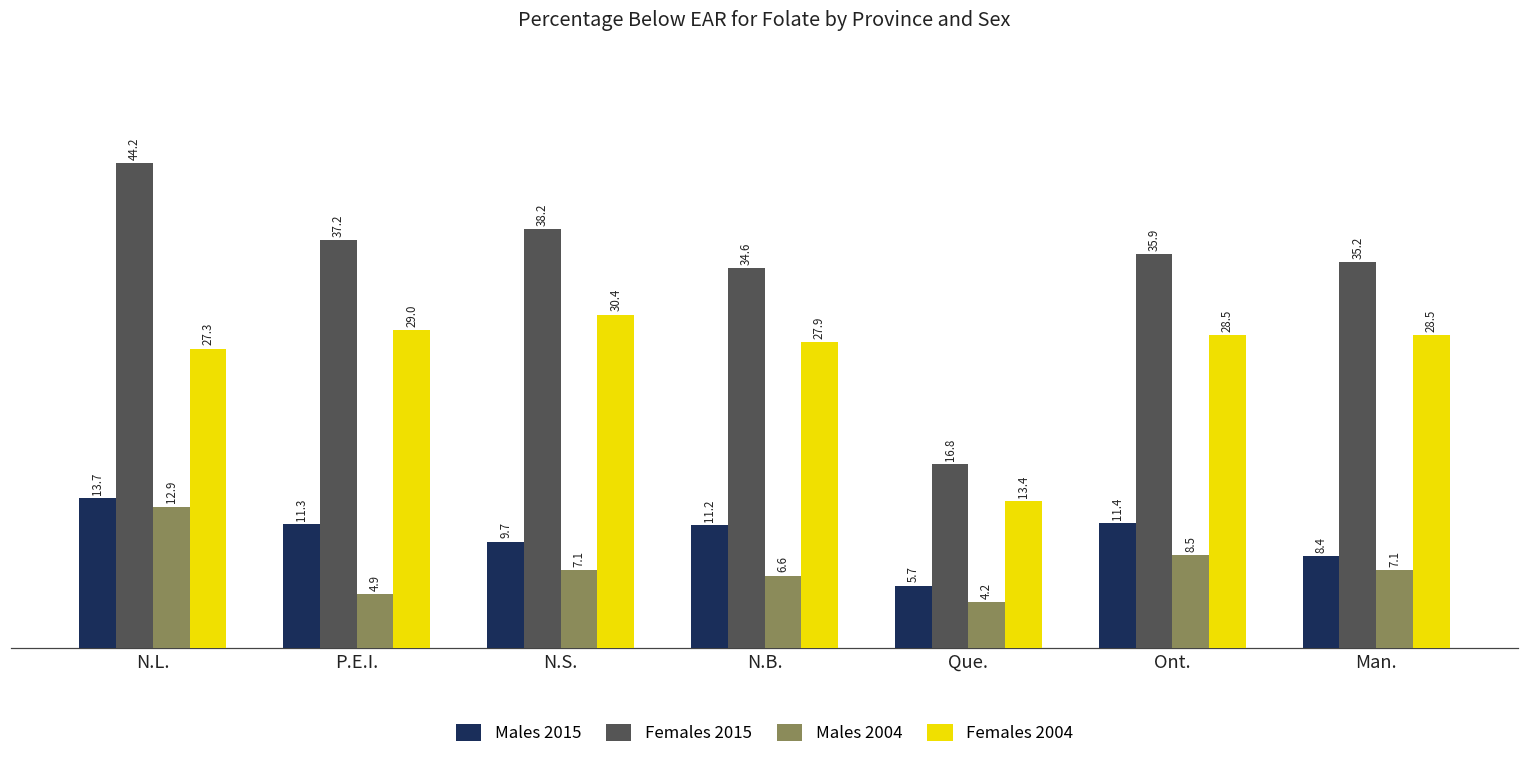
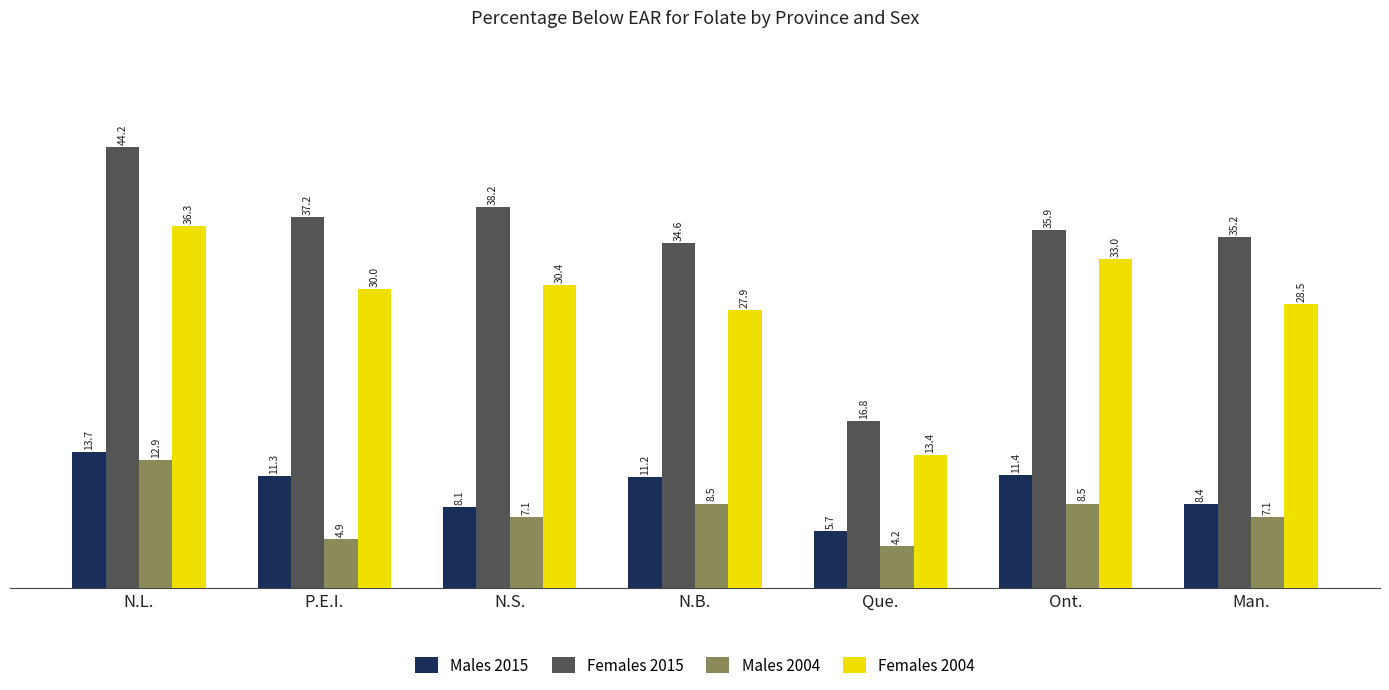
Females 2004, N.L.: 27.3 -> 36.3
Females 2004, P.E.I.: 29.0 -> 30.0
Males 2015, N.S.: 9.7 -> 8.1
Males 2004, N.B.: 6.6 -> 8.5
Females 2004, Ont.: 28.5 -> 33.0
